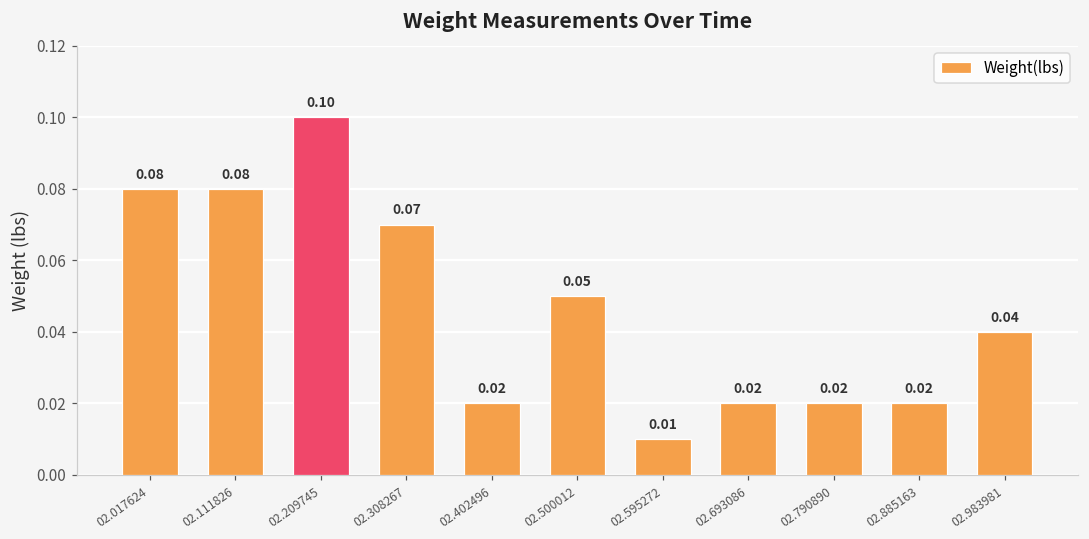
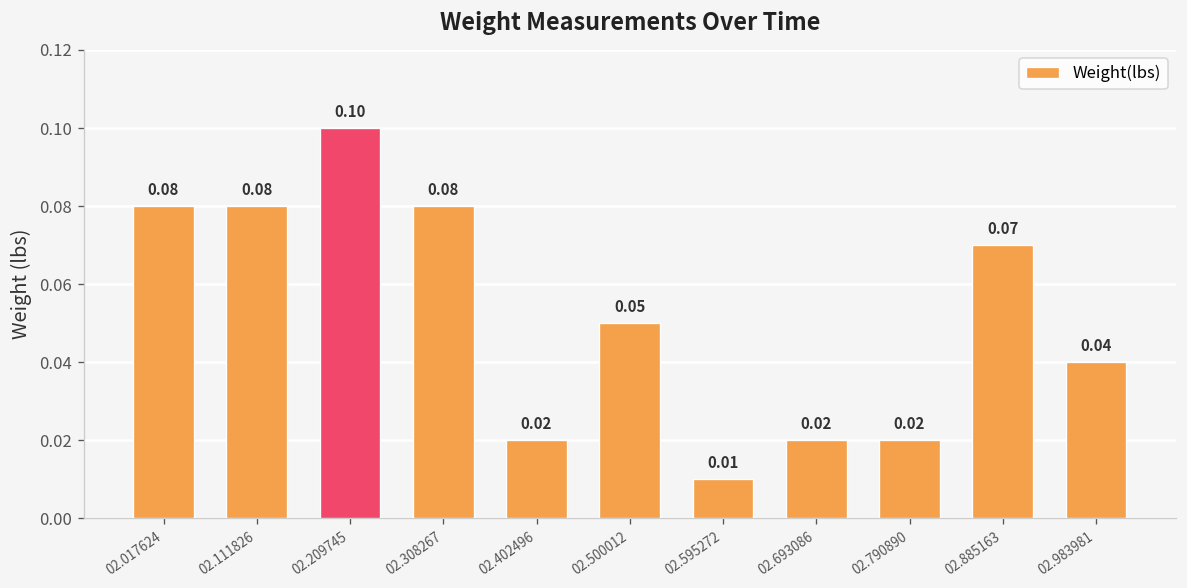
02.308267: 0.07 -> 0.08
02.885163: 0.02 -> 0.07
